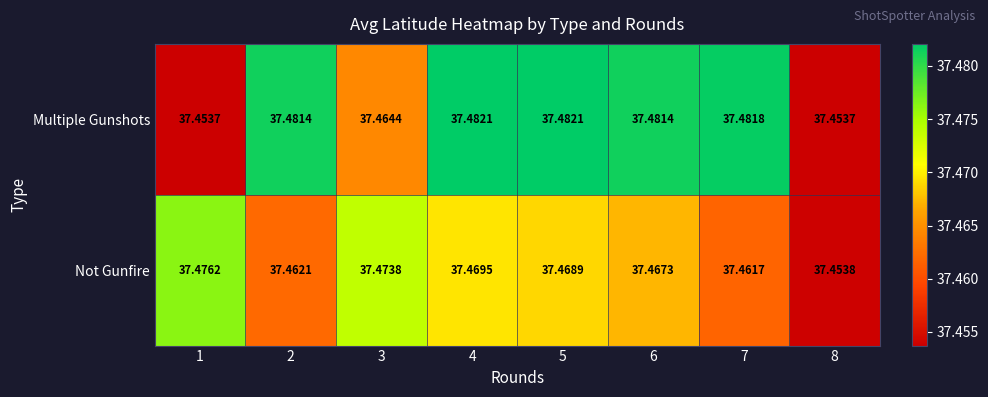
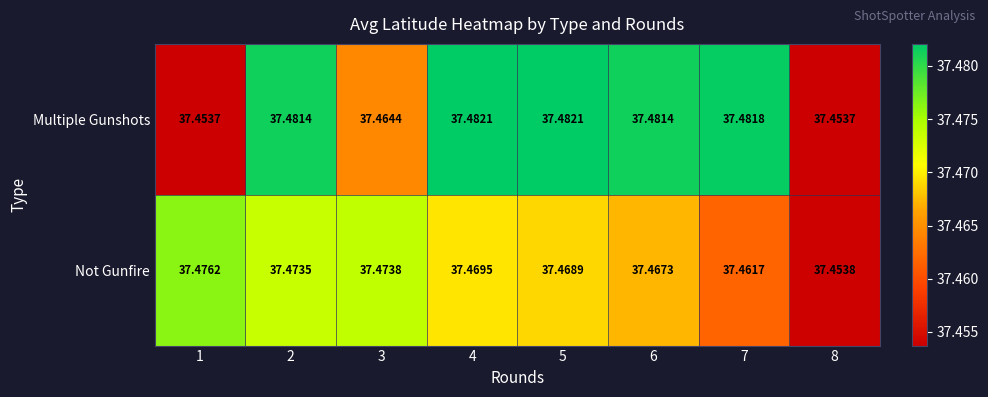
Not Gunfire, 2: 37.4621 -> 37.4735
